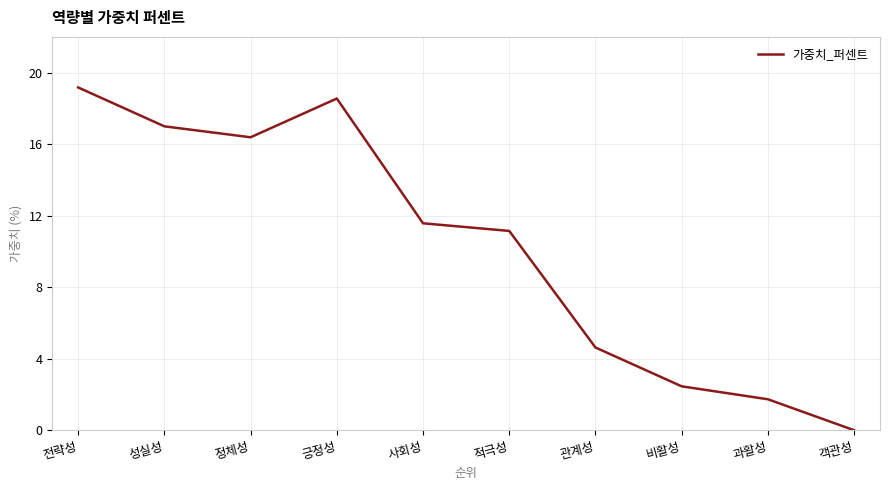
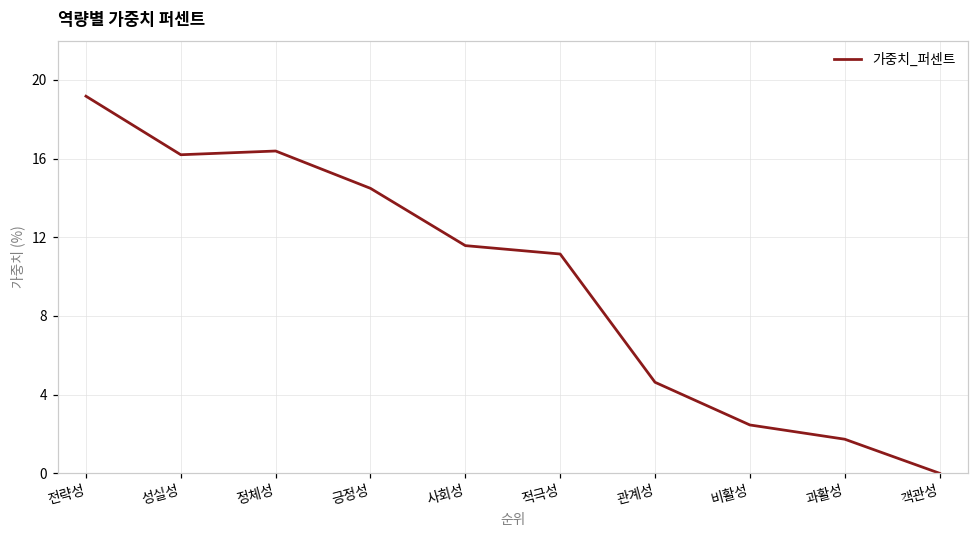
성실성: 17.0 -> 16.2
긍정성: 18.6 -> 14.5
